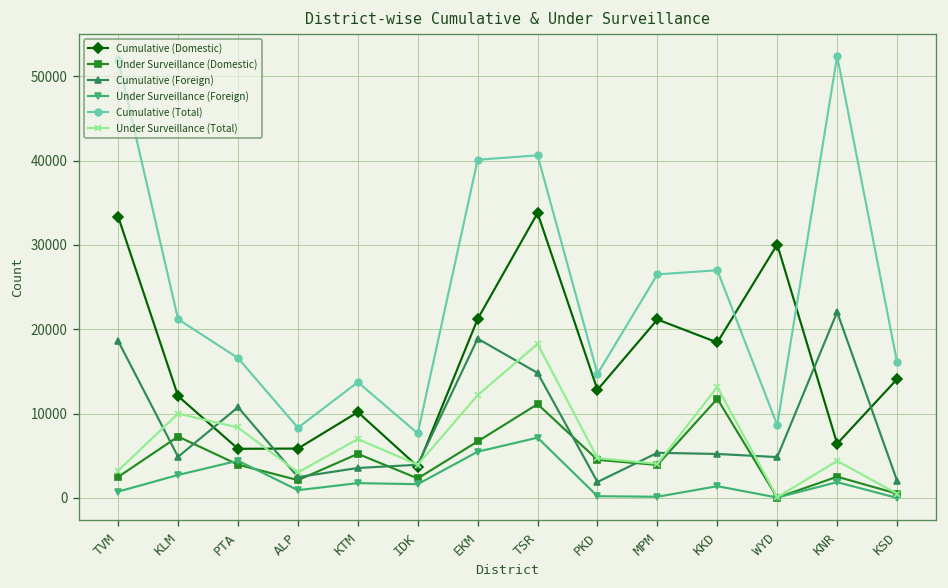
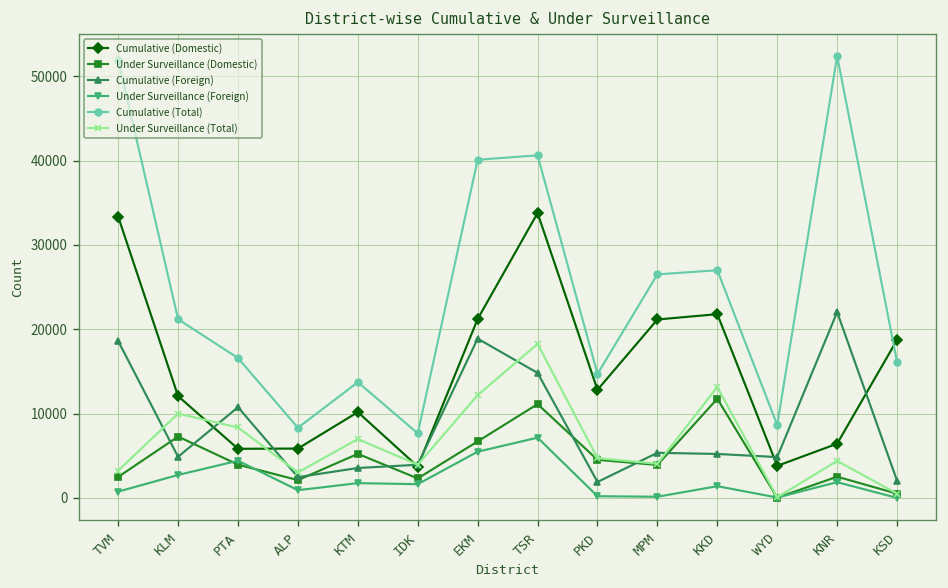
Cumulative (Domestic), KKD: 18000 -> 22000
Cumulative (Domestic), WYD: 30000 -> 4000
Cumulative (Domestic), KSD: 14000 -> 19000
